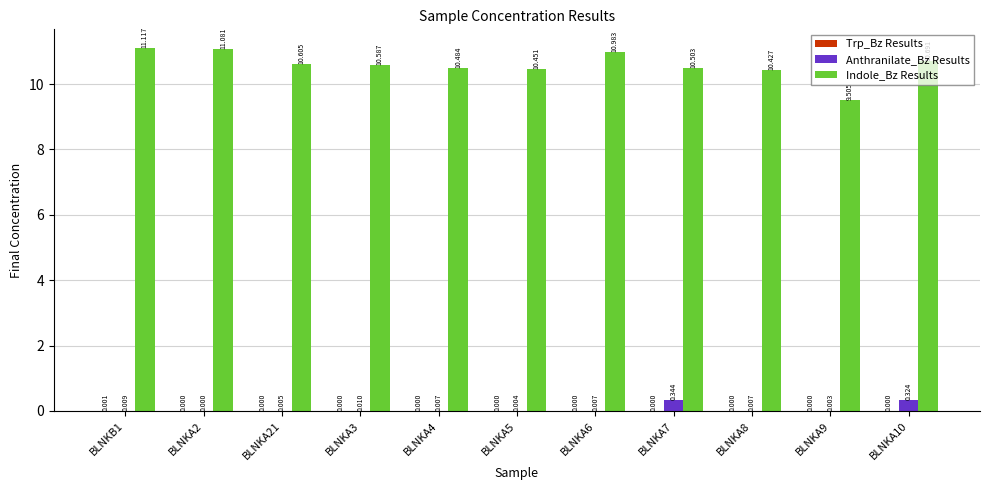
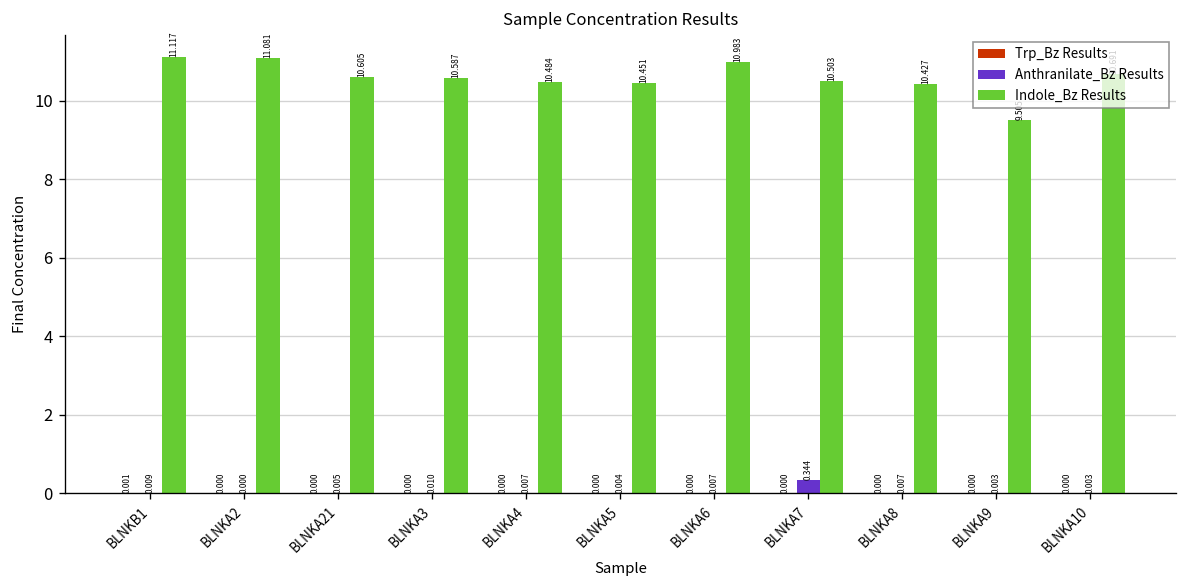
Anthranilate_Bz Results, BLNKA10: 0.324 -> 0.003
